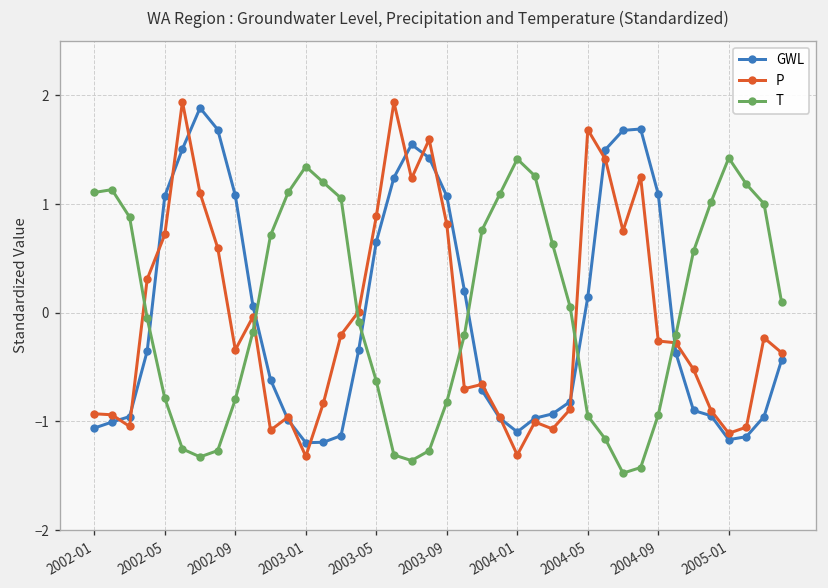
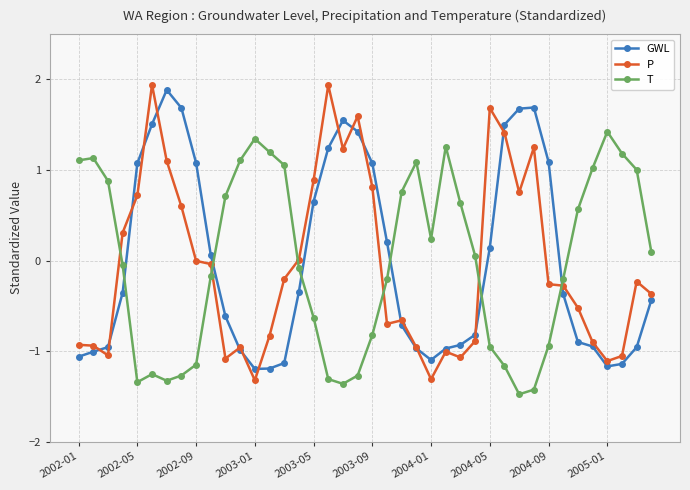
T, 2002-05: -0.8 -> -1.3
P, 2002-09: -0.3 -> 0.0
T, 2002-09: -0.8 -> -1.1
T, 2004-01: 1.4 -> 0.2
